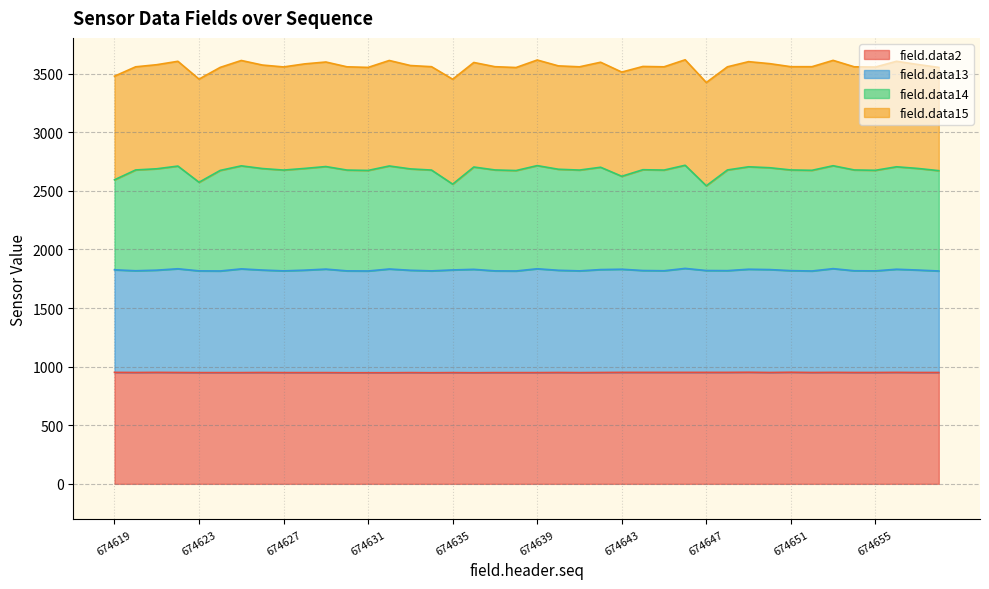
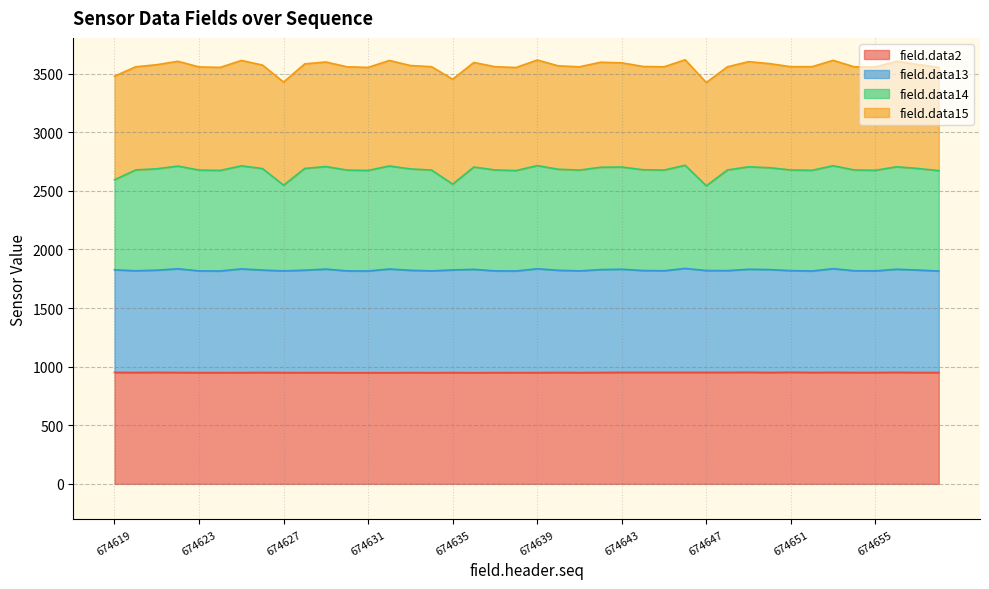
field.data14, 674623: 760 -> 860
field.data14, 674627: 860 -> 730
field.data14, 674643: 790 -> 870
